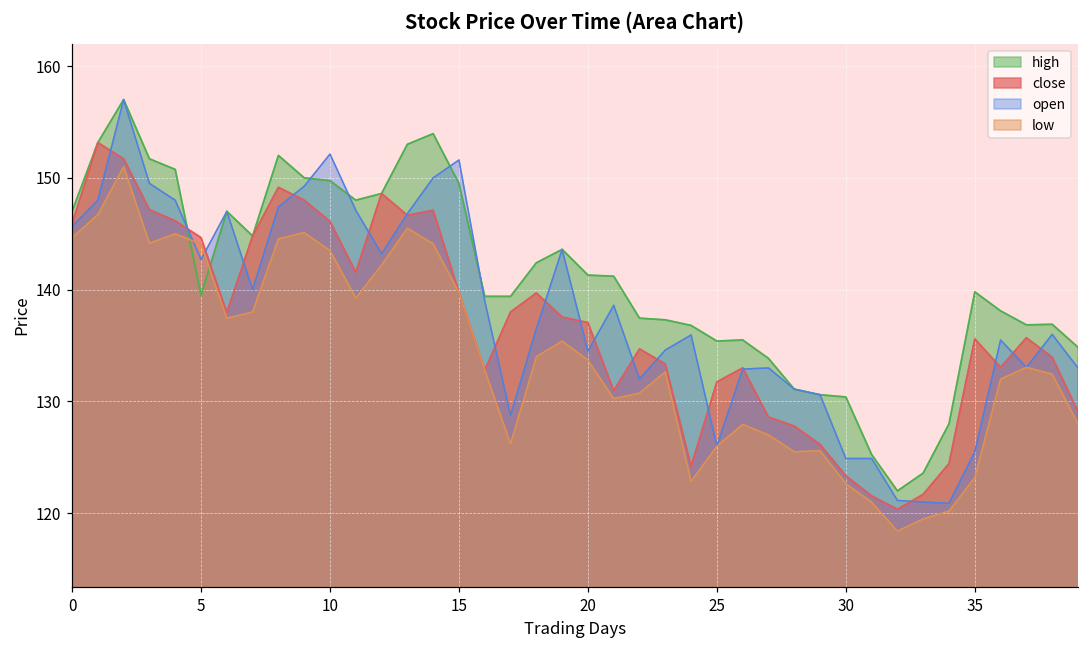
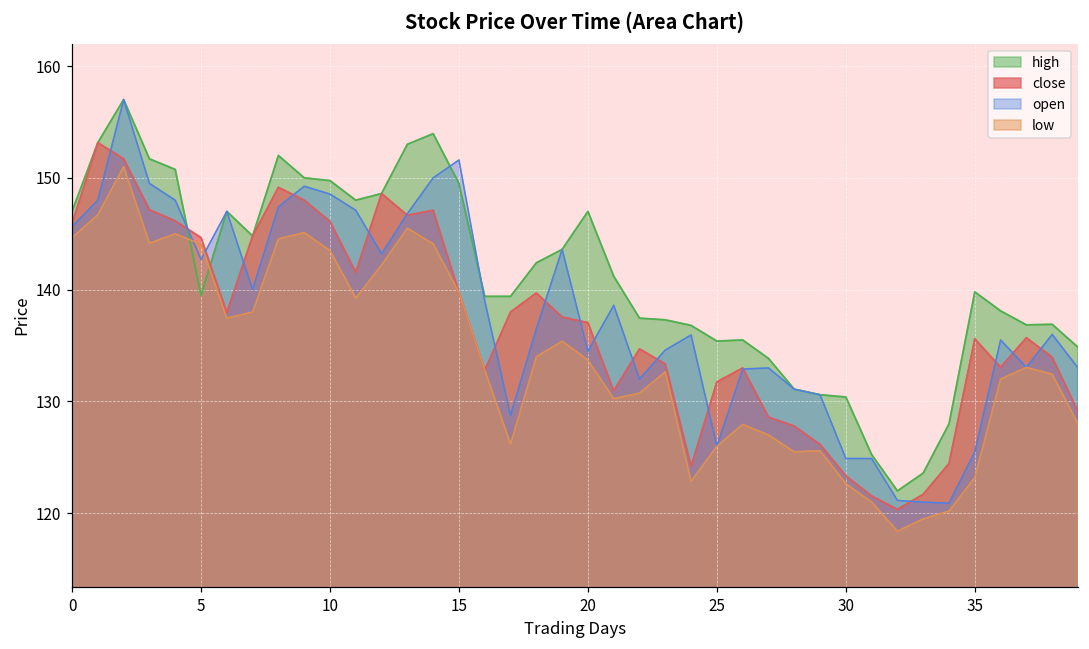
open, 10: 152.1 -> 148.6
high, 20: 141.3 -> 147.0
